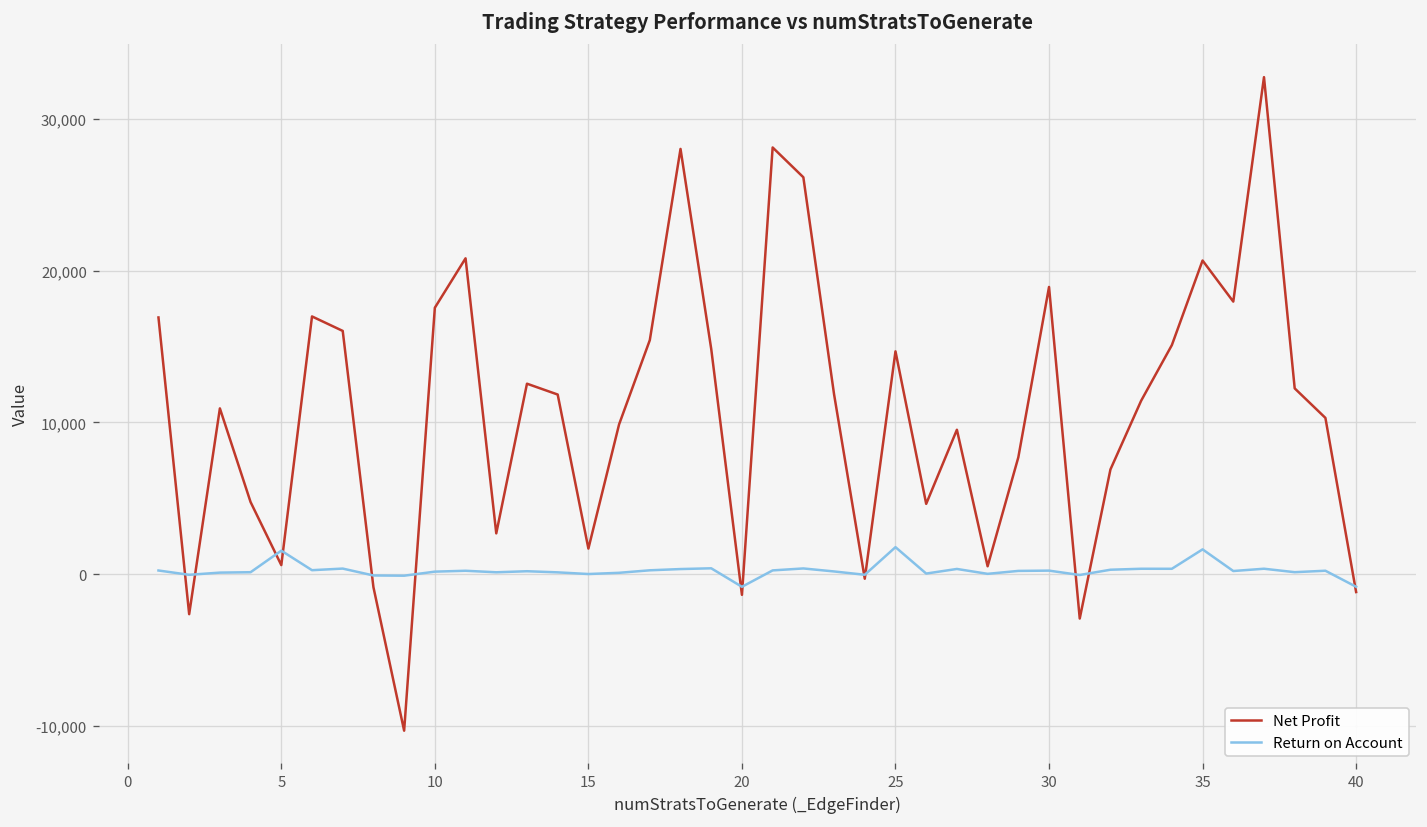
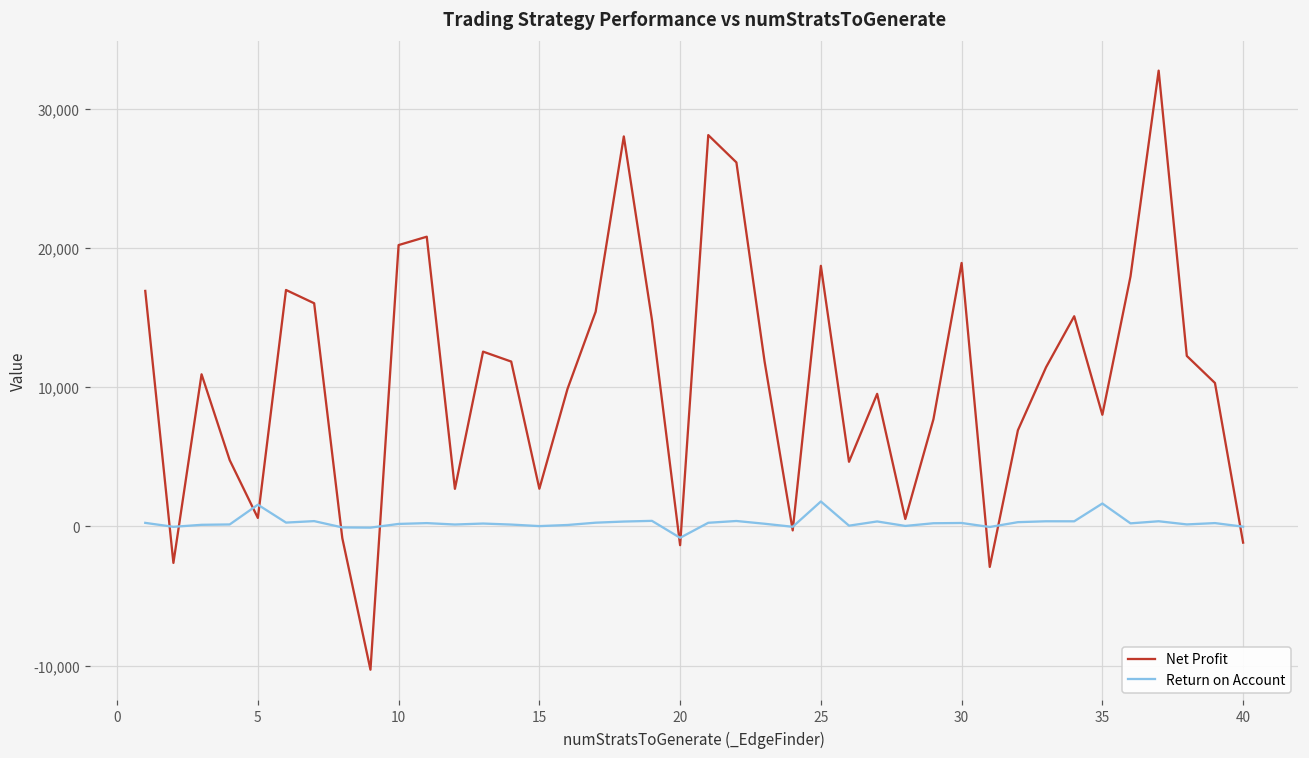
Net Profit, 10: 17,500 -> 20,200
Net Profit, 15: 1,700 -> 2,700
Net Profit, 25: 14,700 -> 18,700
Net Profit, 35: 20,700 -> 8,000
Return on Account, 40: -800 -> 0
